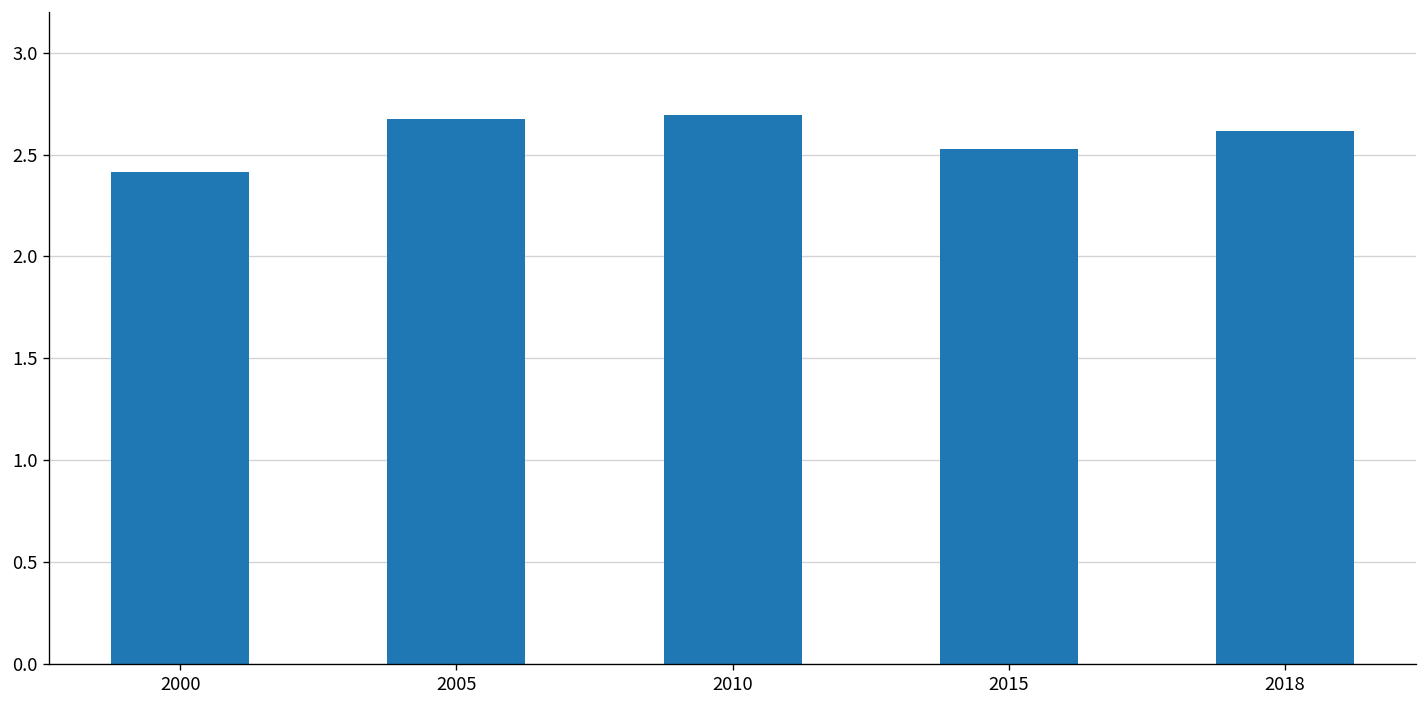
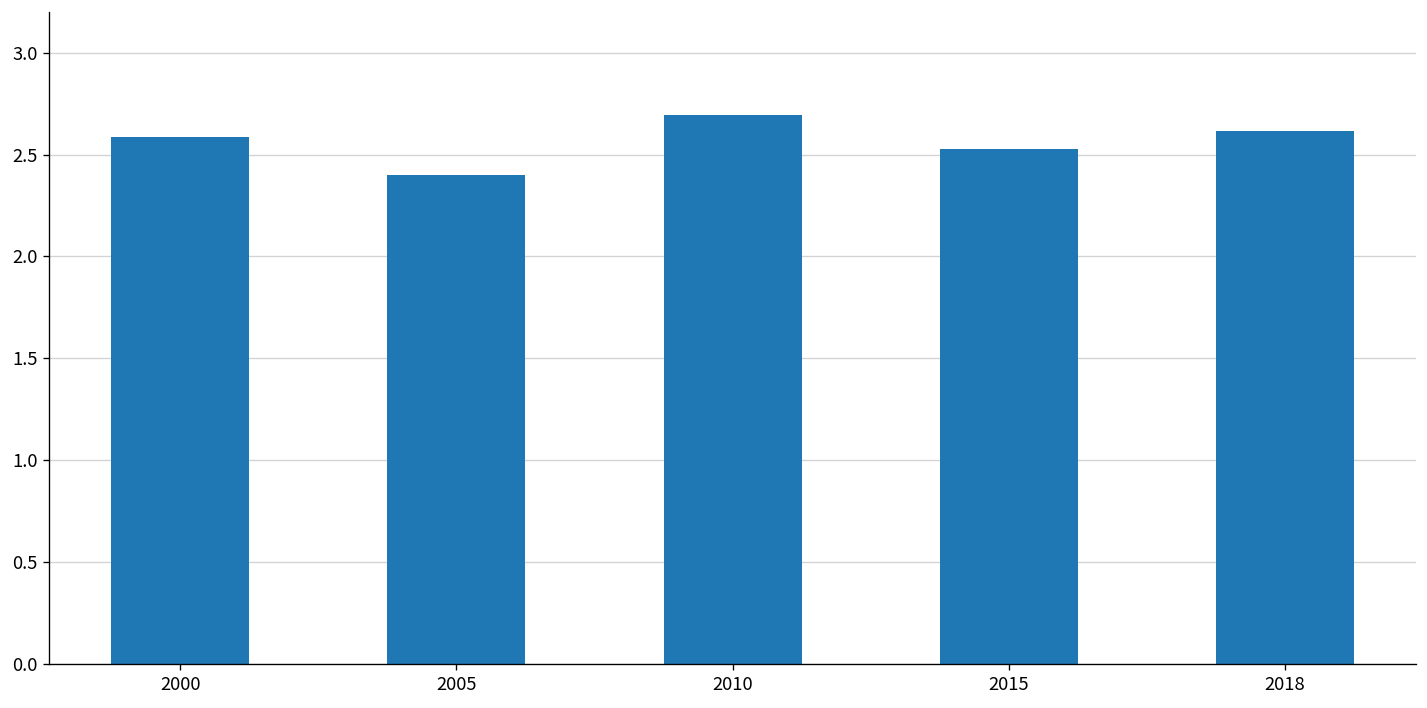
2000: 2.42 -> 2.58
2005: 2.68 -> 2.40
